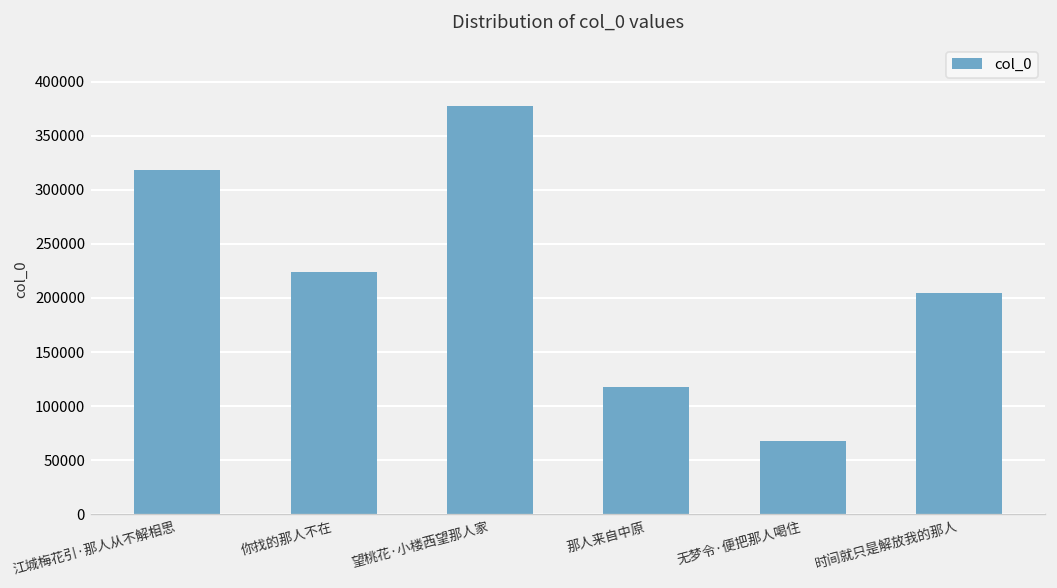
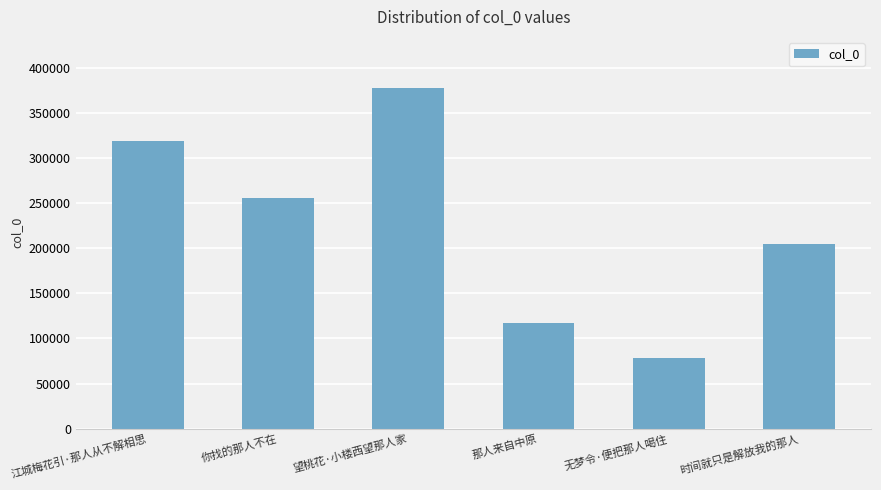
你找的那人不在: 220000 -> 260000
无梦令·便把那人喝住: 70000 -> 80000
